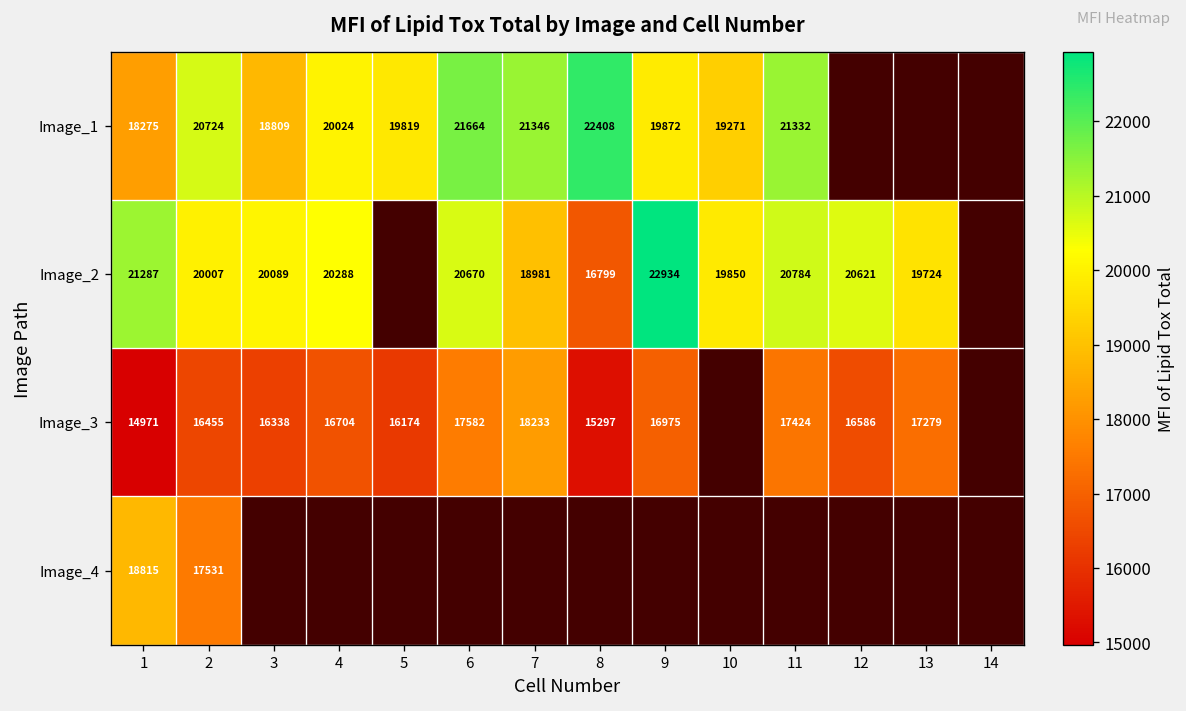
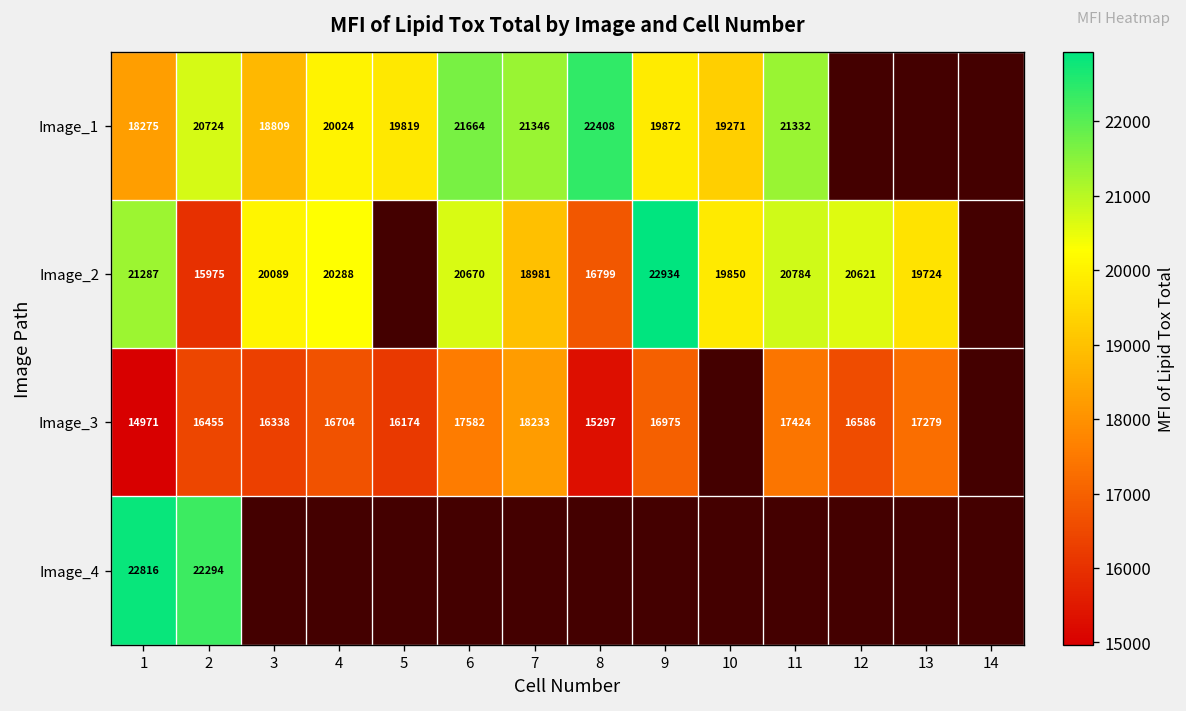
Image_2, 2: 20007 -> 15975
Image_4, 1: 18815 -> 22816
Image_4, 2: 17531 -> 22294
